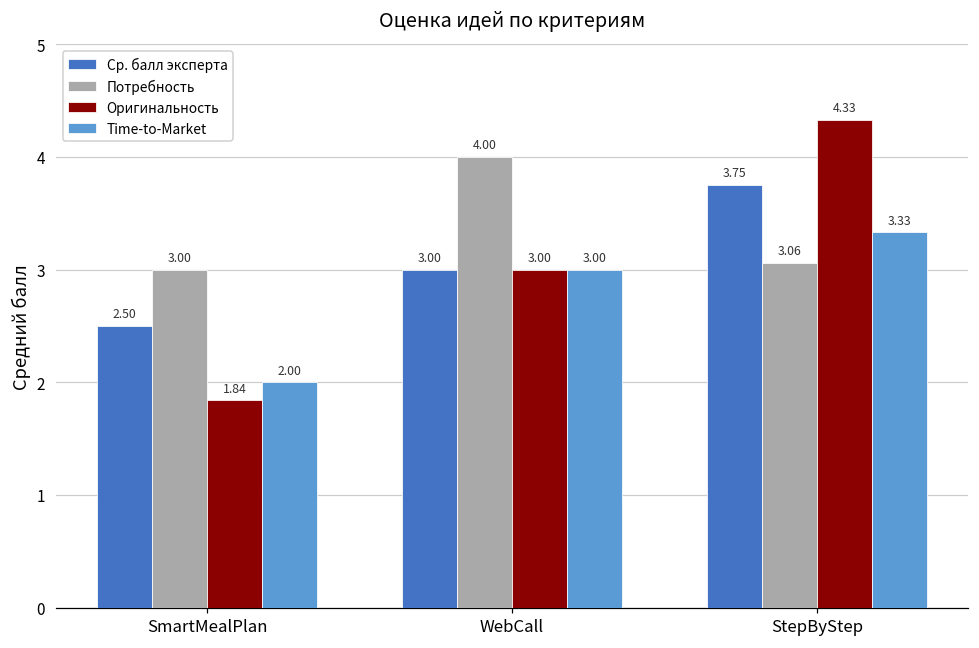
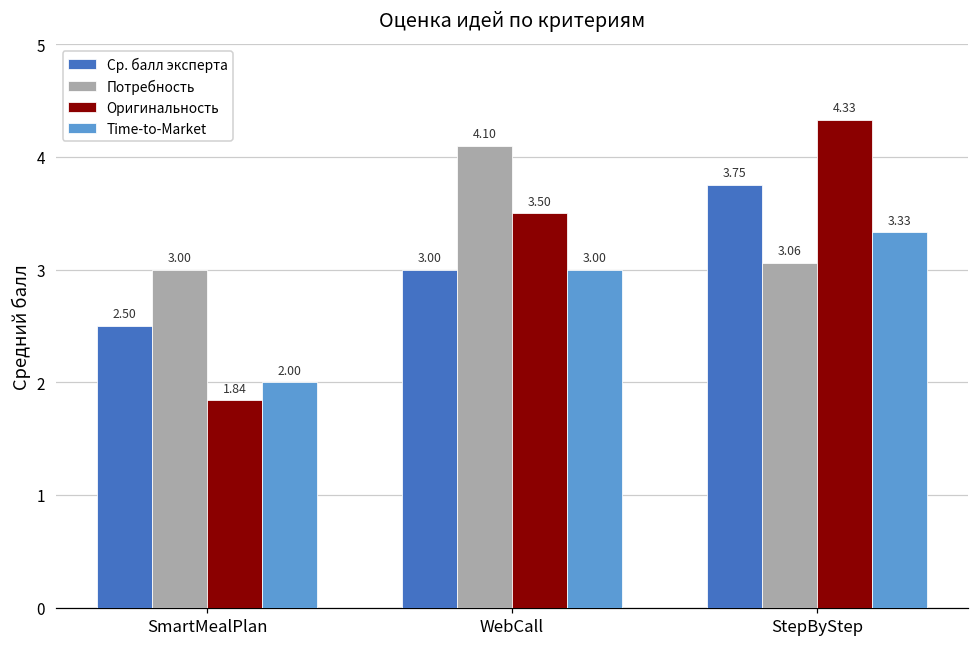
Потребность, WebCall: 4.00 -> 4.10
Оригинальность, WebCall: 3.00 -> 3.50
